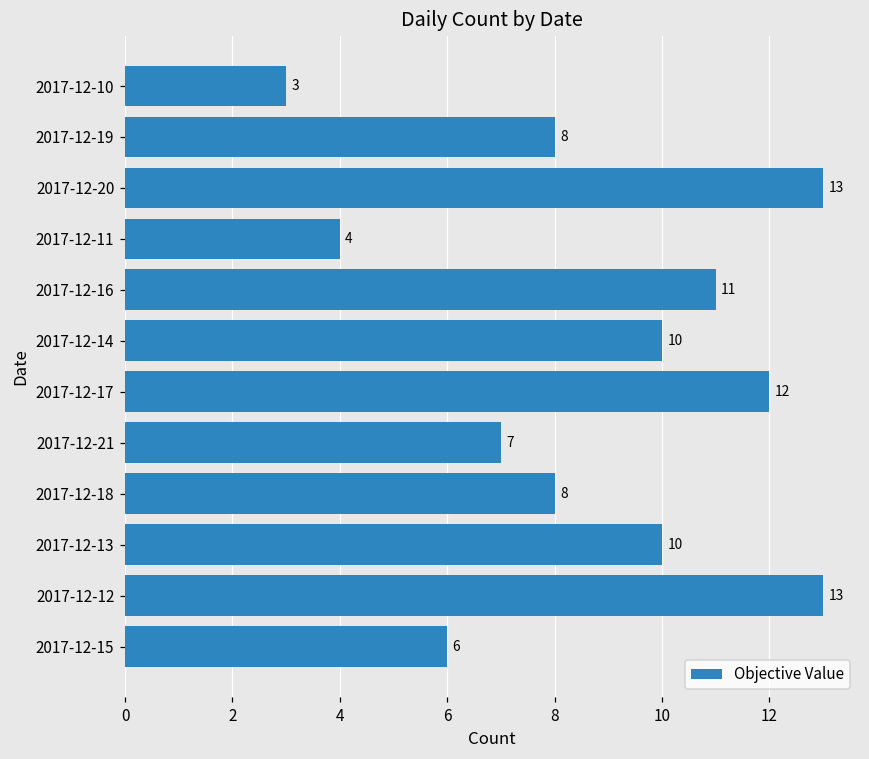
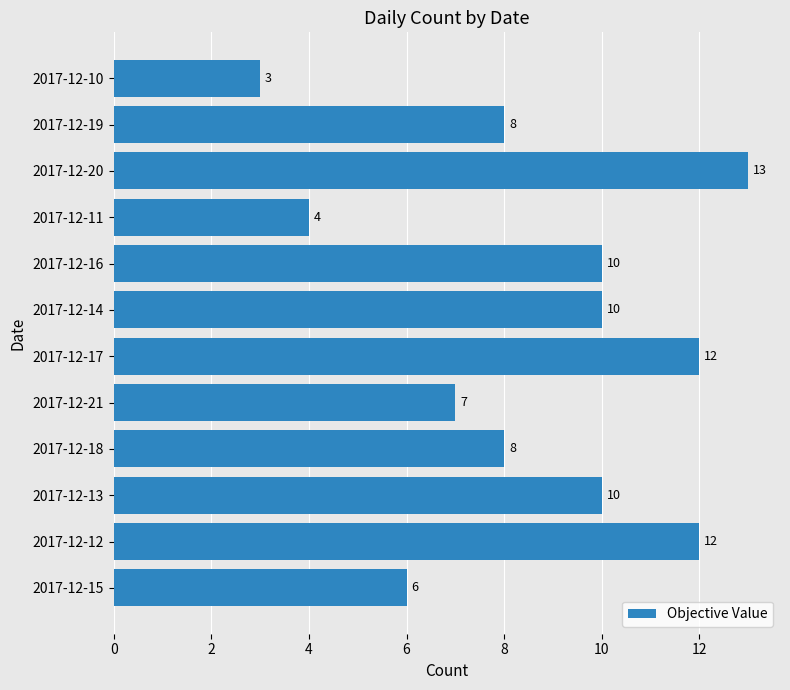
2017-12-16: 11 -> 10
2017-12-12: 13 -> 12
